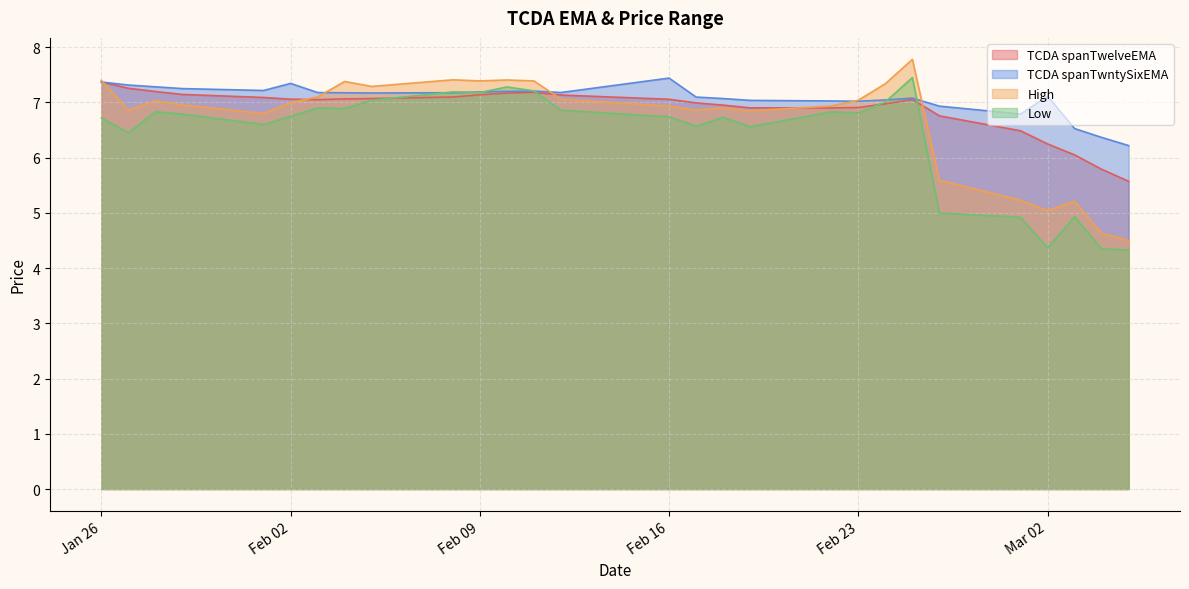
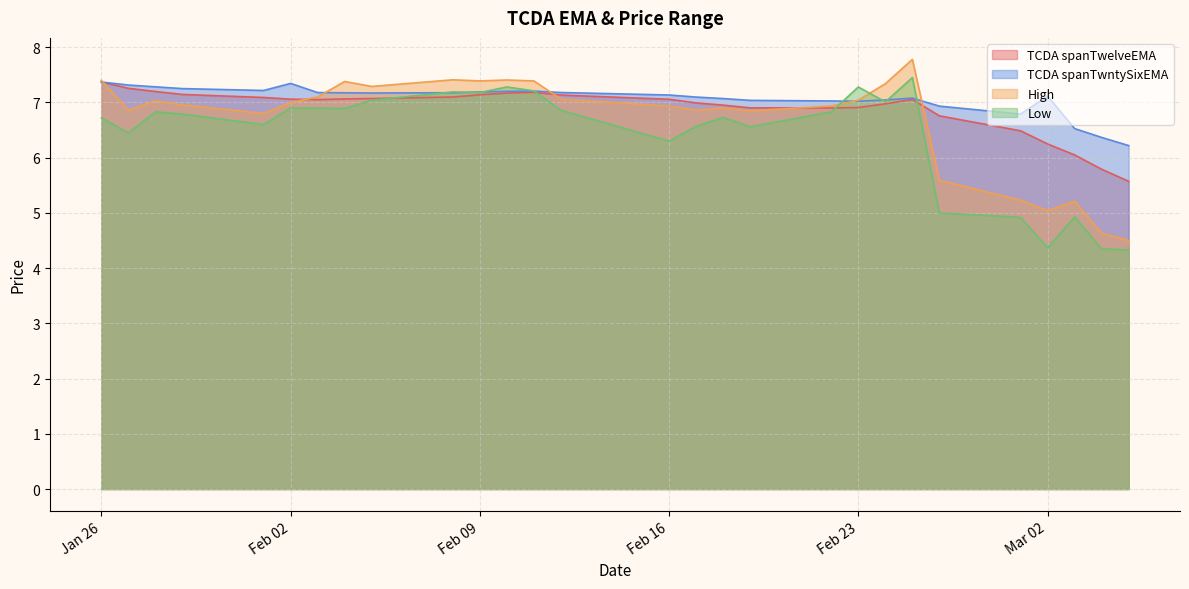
Low, Feb 02: 6.8 -> 6.9
TCDA spanTwntySixEMA, Feb 16: 7.4 -> 7.1
Low, Feb 16: 6.7 -> 6.3
Low, Feb 23: 6.8 -> 7.3
